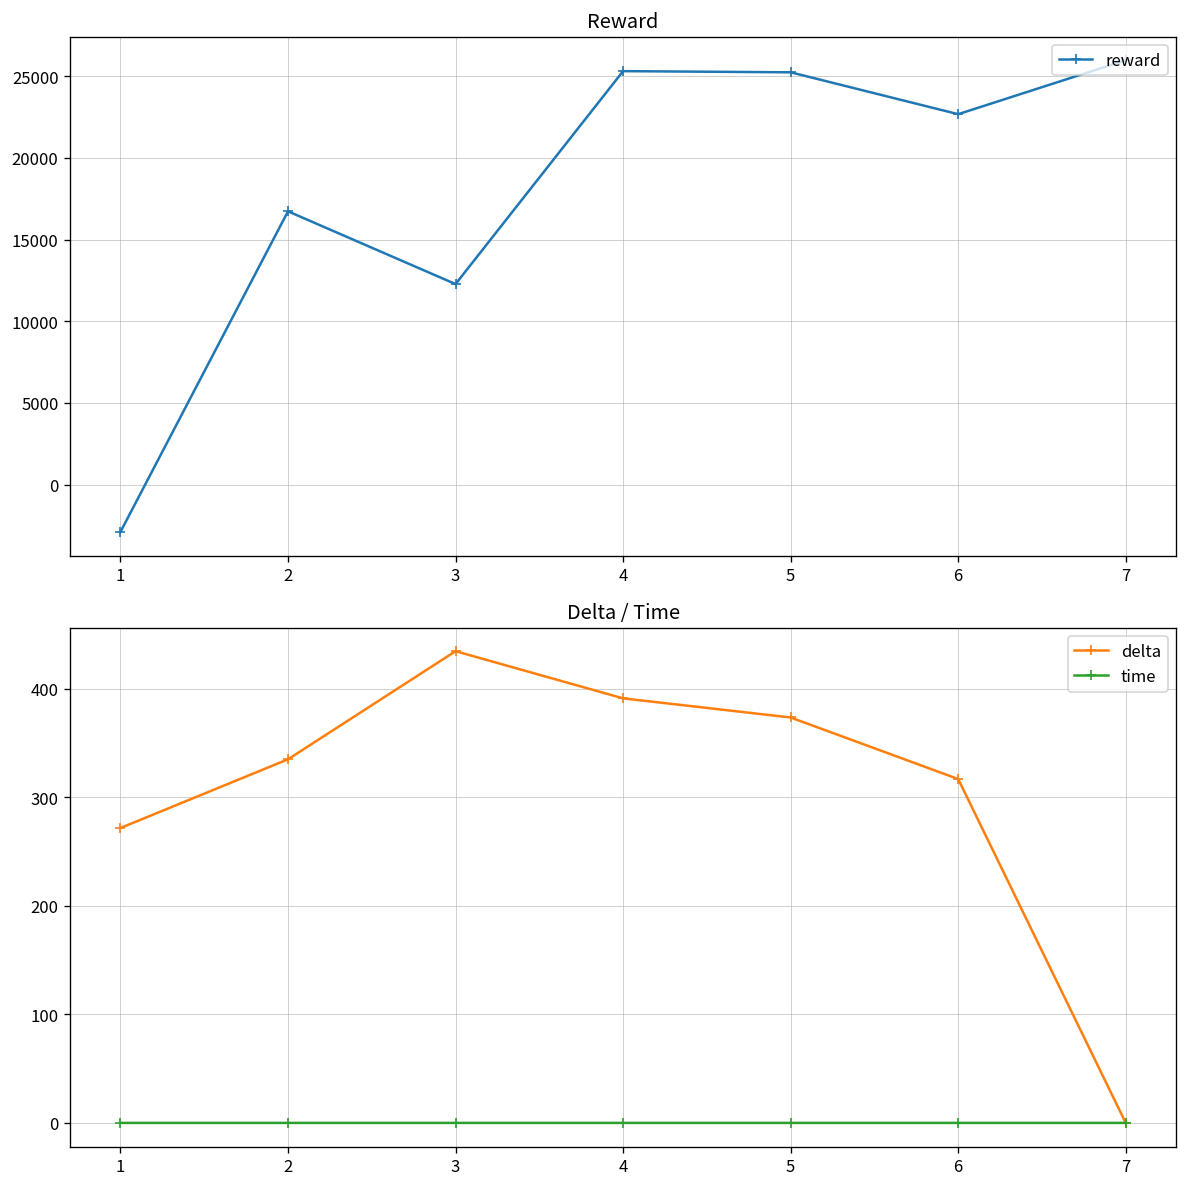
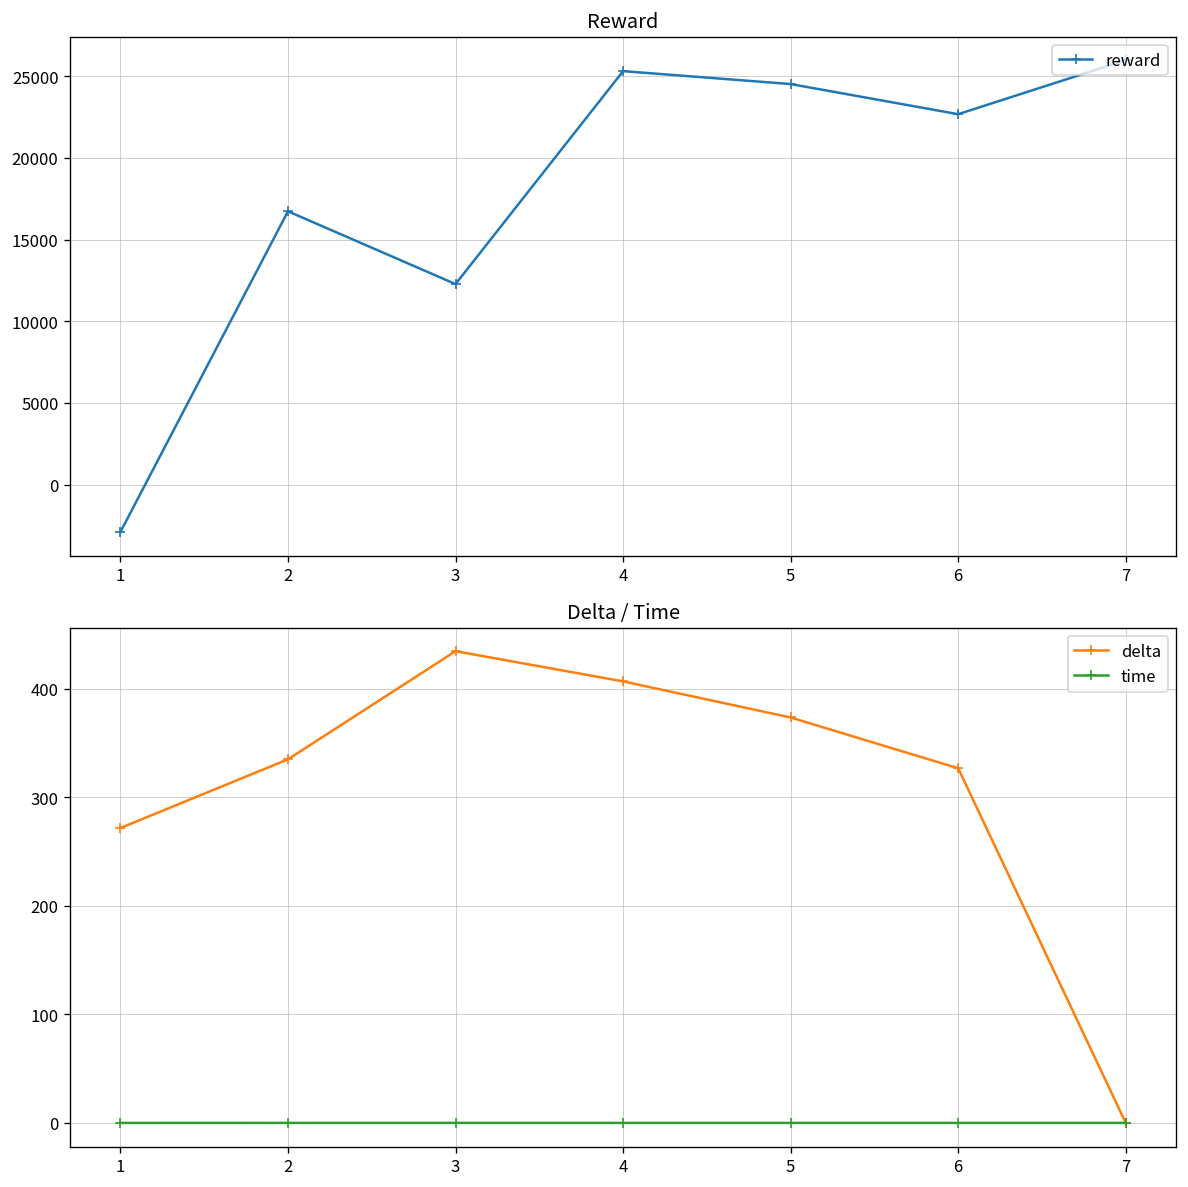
Reward, 5: 25200 -> 24500
Delta / Time, delta, 4: 390 -> 410
Delta / Time, delta, 6: 320 -> 330
